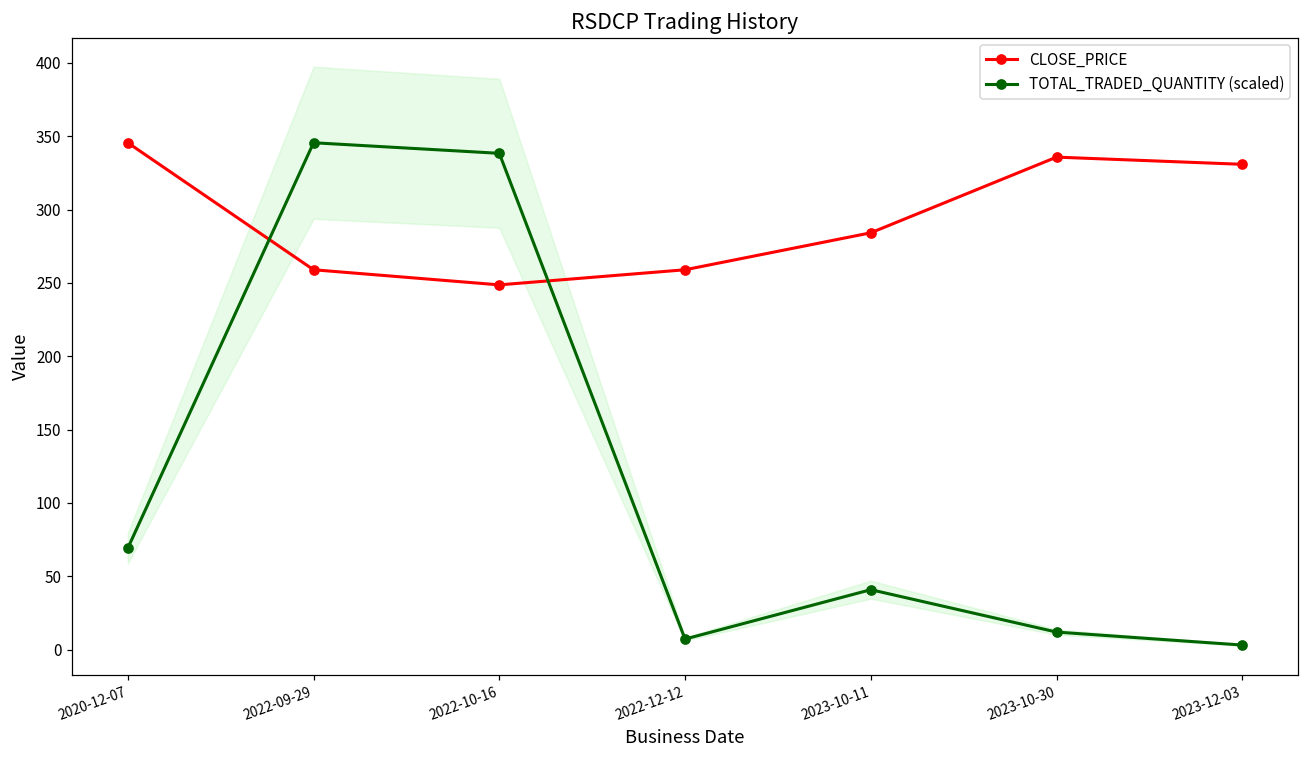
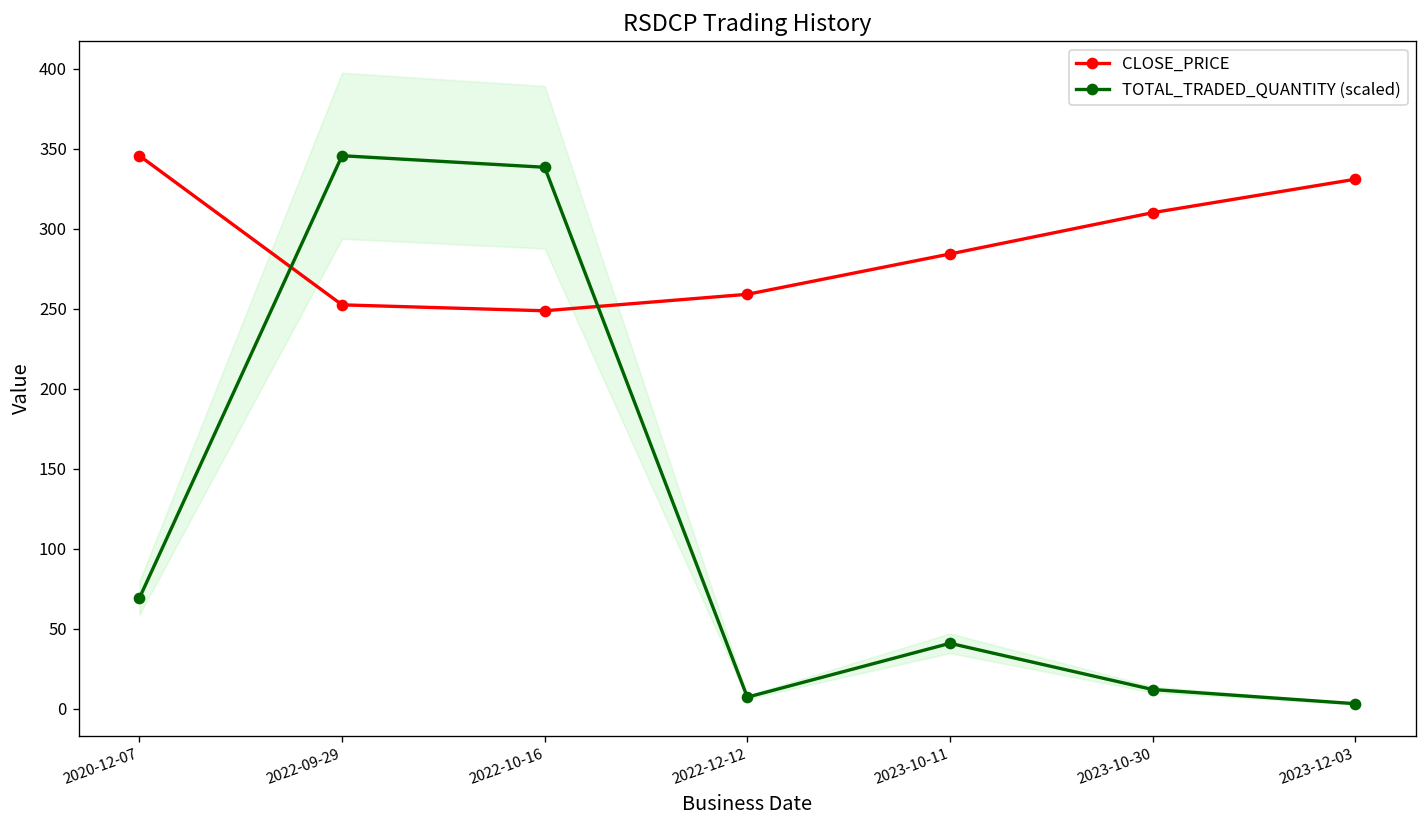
CLOSE_PRICE, 2022-09-29: 259 -> 252
CLOSE_PRICE, 2023-10-30: 336 -> 310
